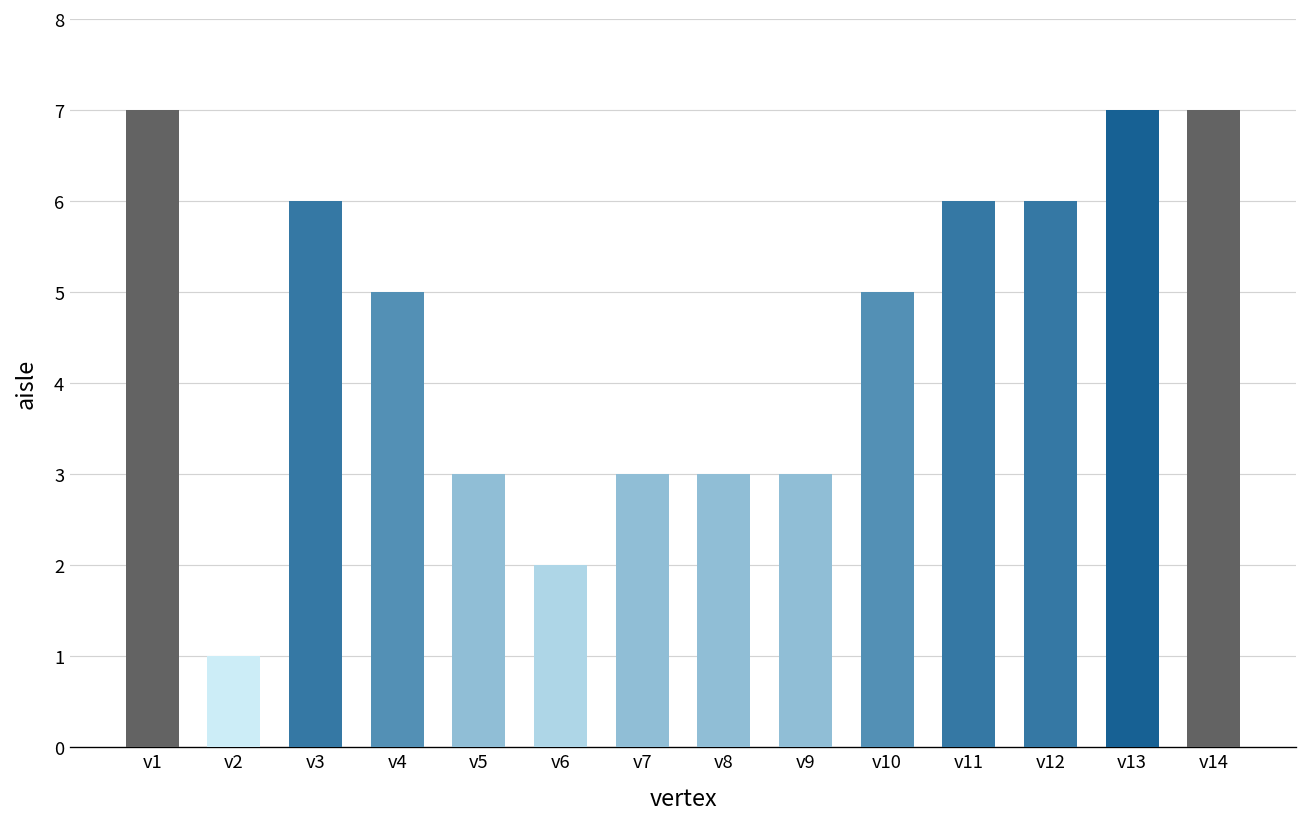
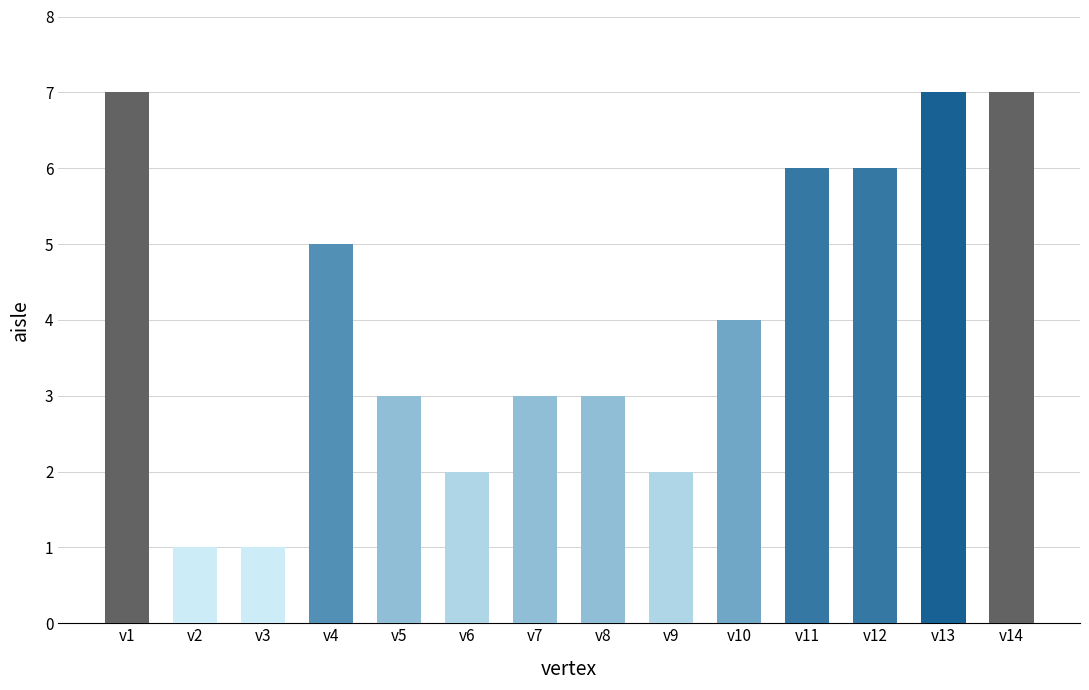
v3: 6 -> 1
v9: 3 -> 2
v10: 5 -> 4
